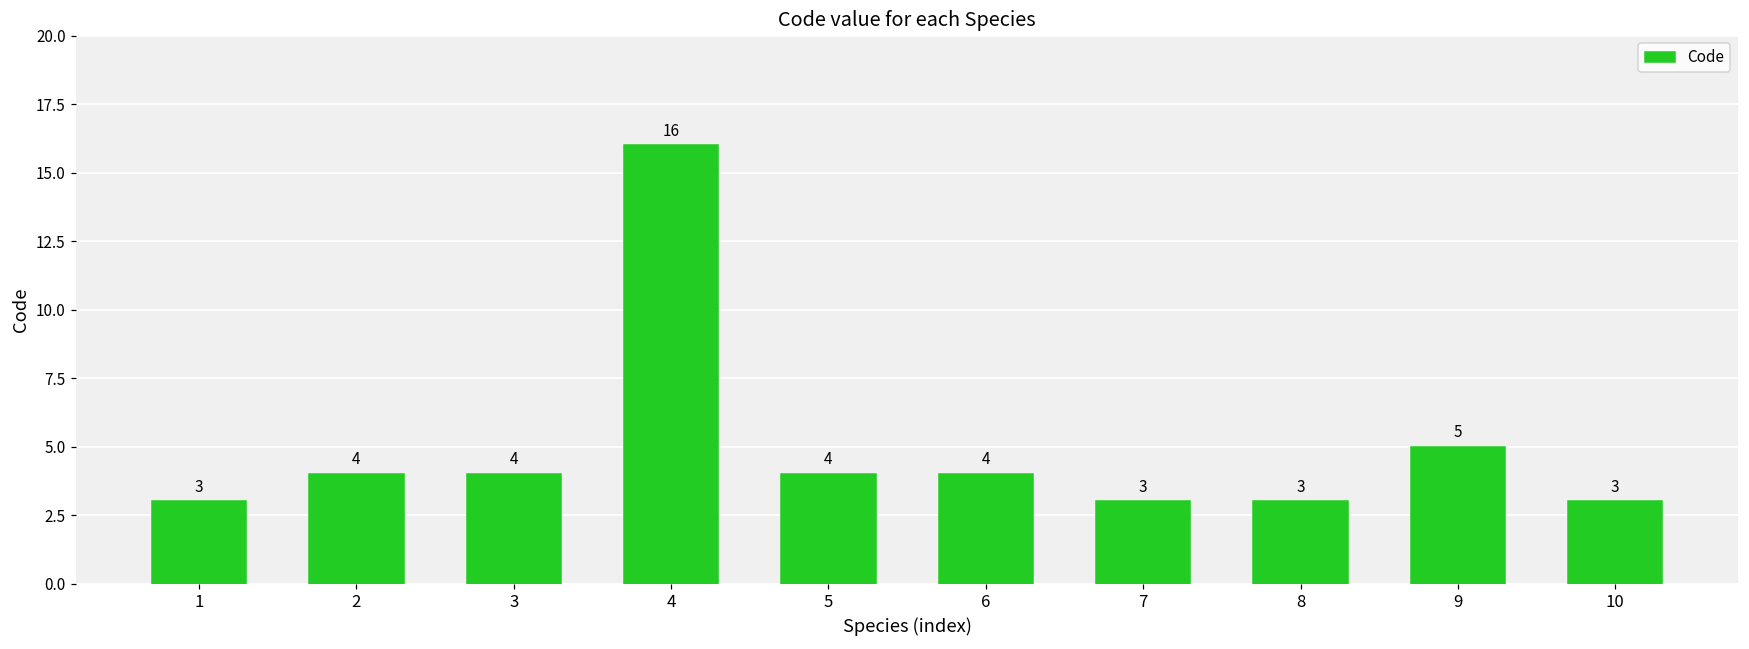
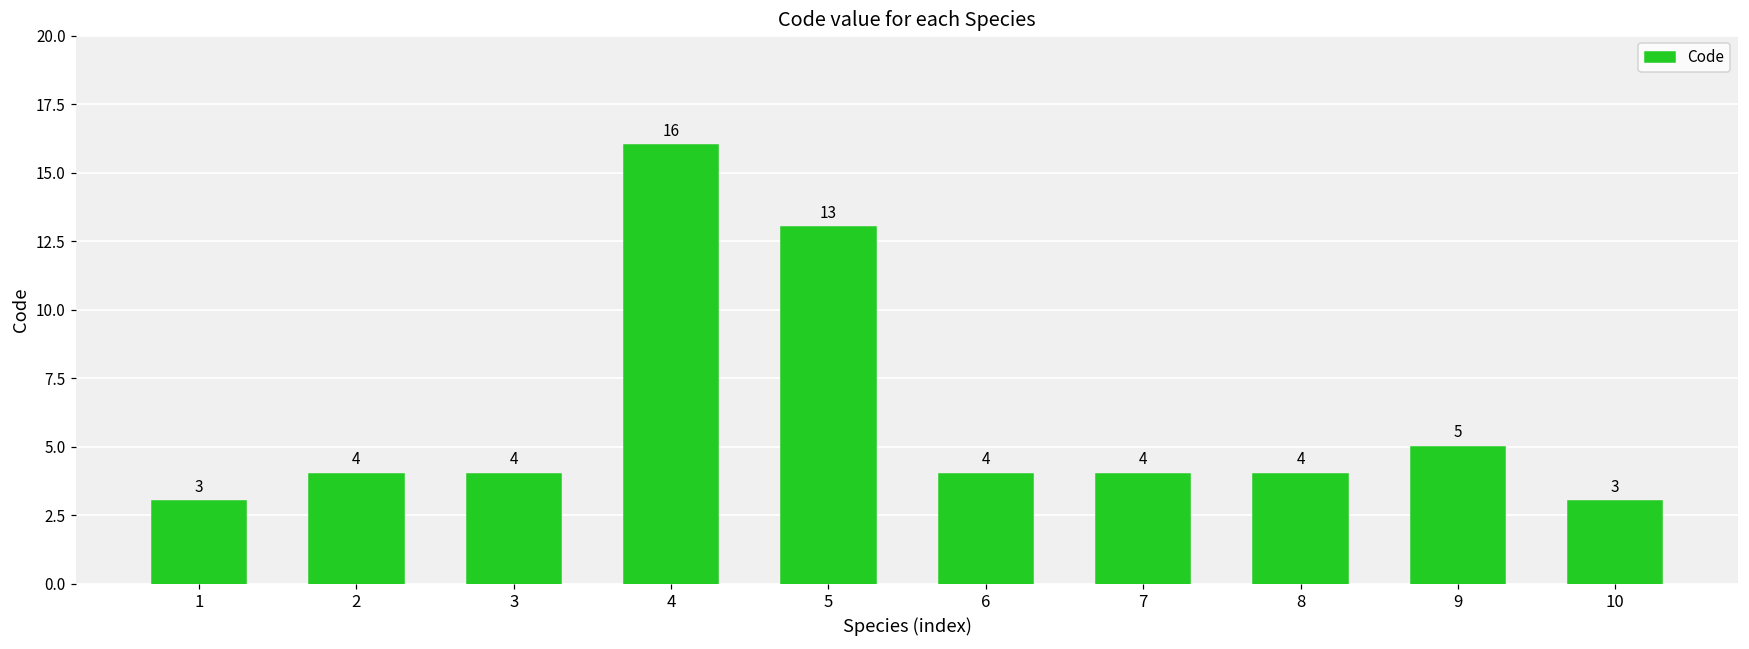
5: 4 -> 13
7: 3 -> 4
8: 3 -> 4
